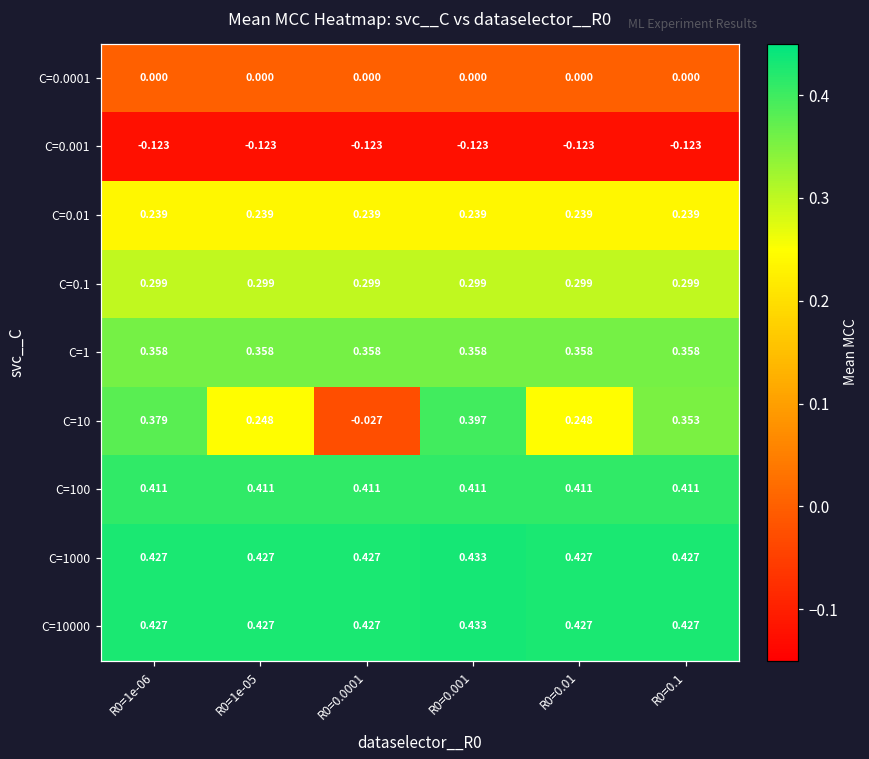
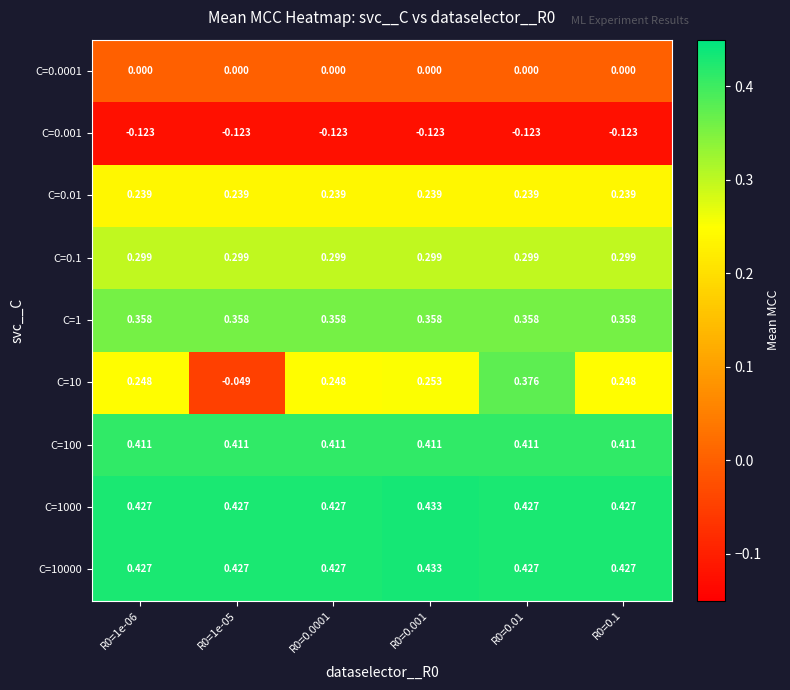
C=10, R0=1e-06: 0.379 -> 0.248
C=10, R0=1e-05: 0.248 -> -0.049
C=10, R0=0.0001: -0.027 -> 0.248
C=10, R0=0.001: 0.397 -> 0.253
C=10, R0=0.01: 0.248 -> 0.376
C=10, R0=0.1: 0.353 -> 0.248
